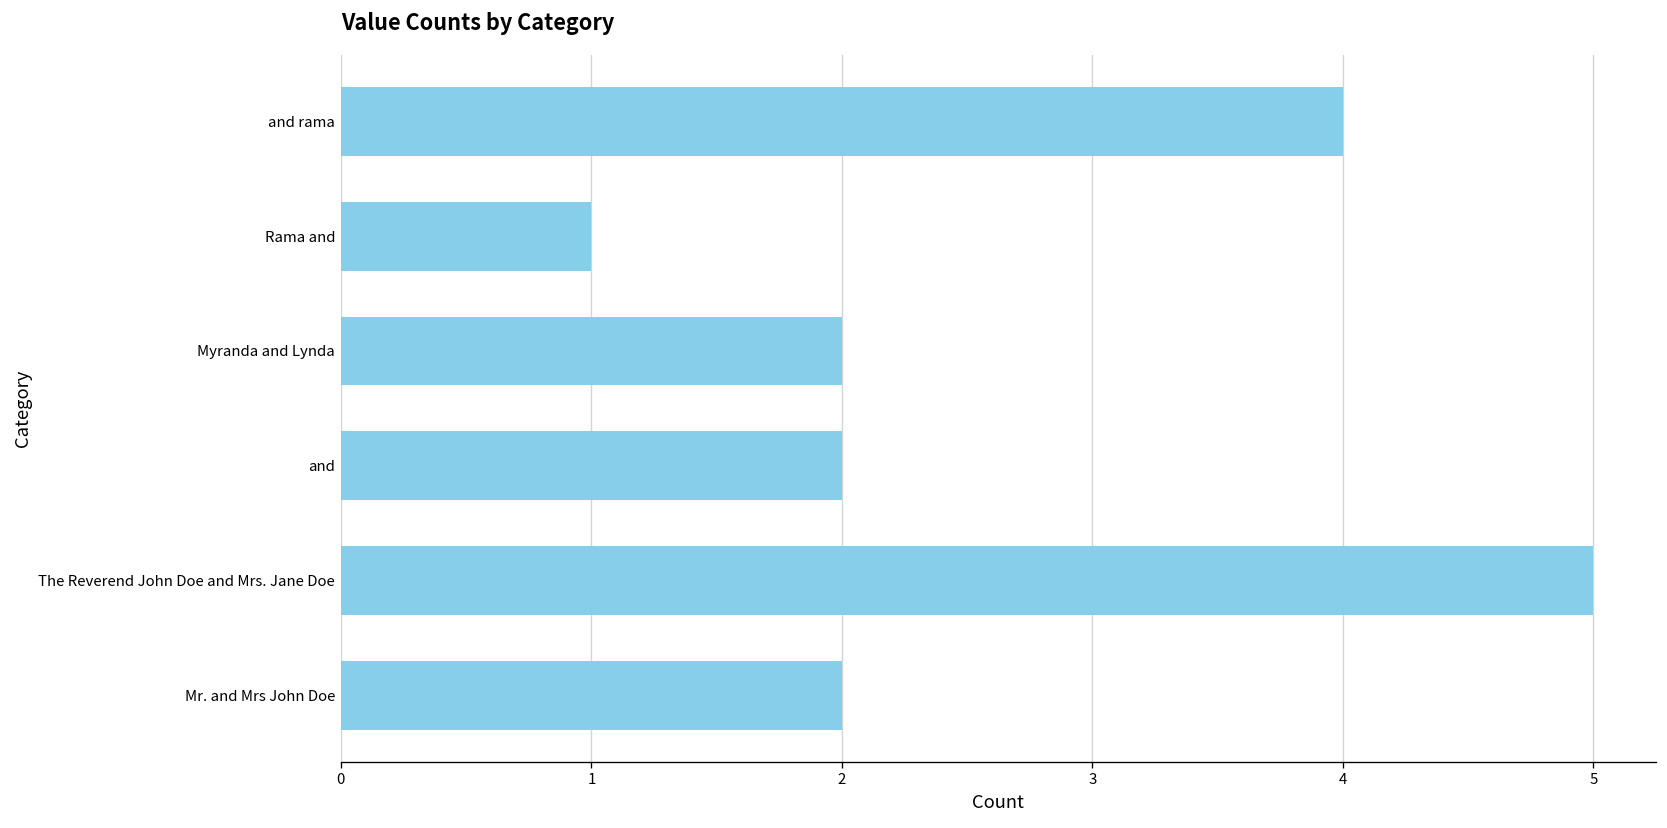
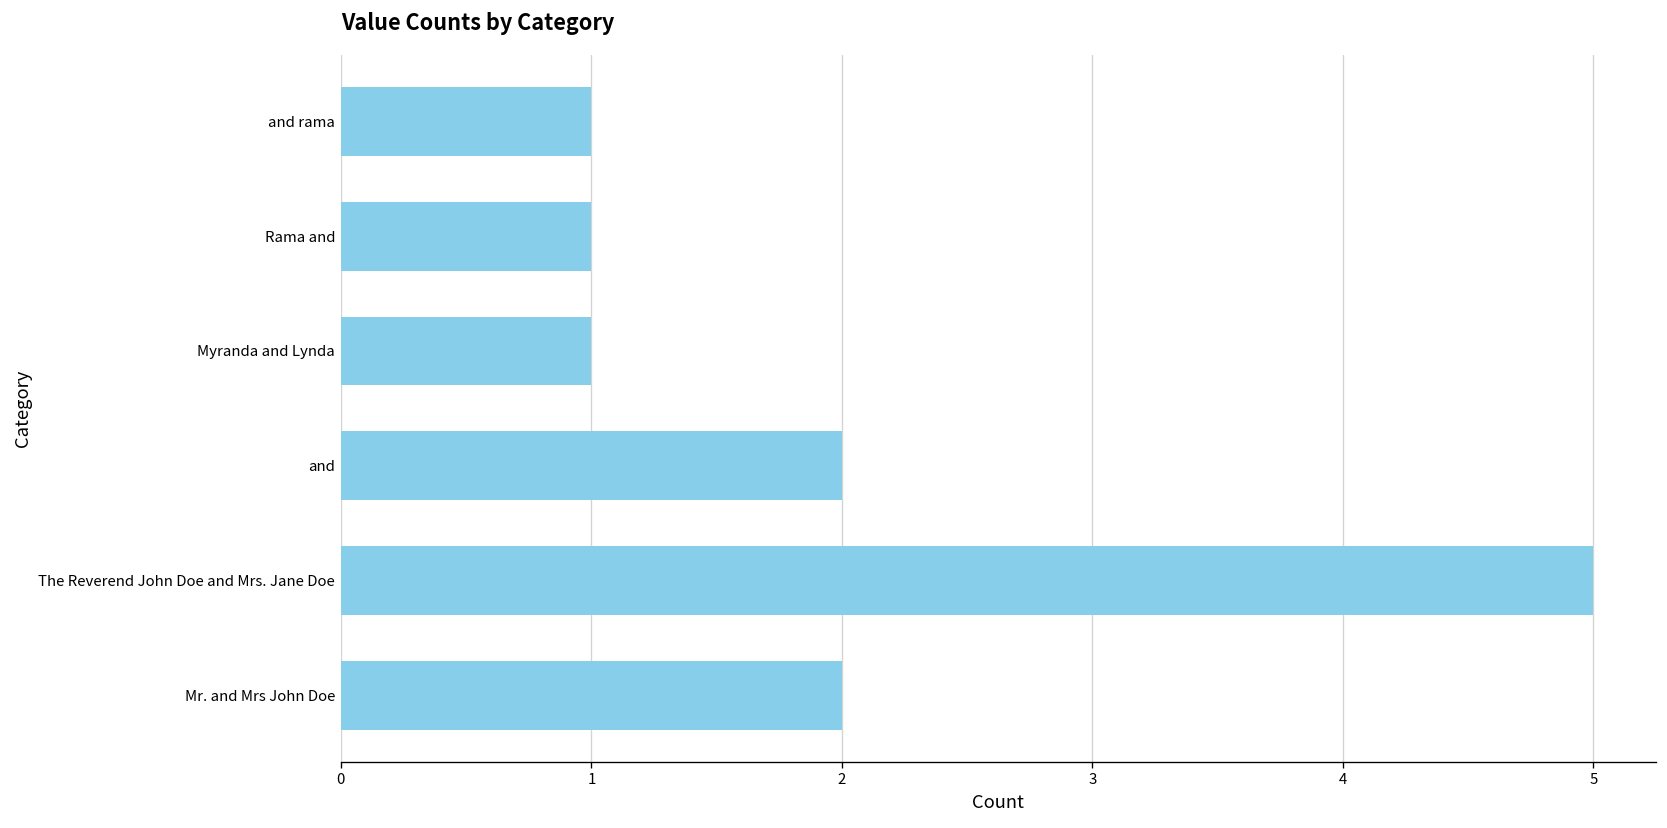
and rama: 4 -> 1
Myranda and Lynda: 2 -> 1
